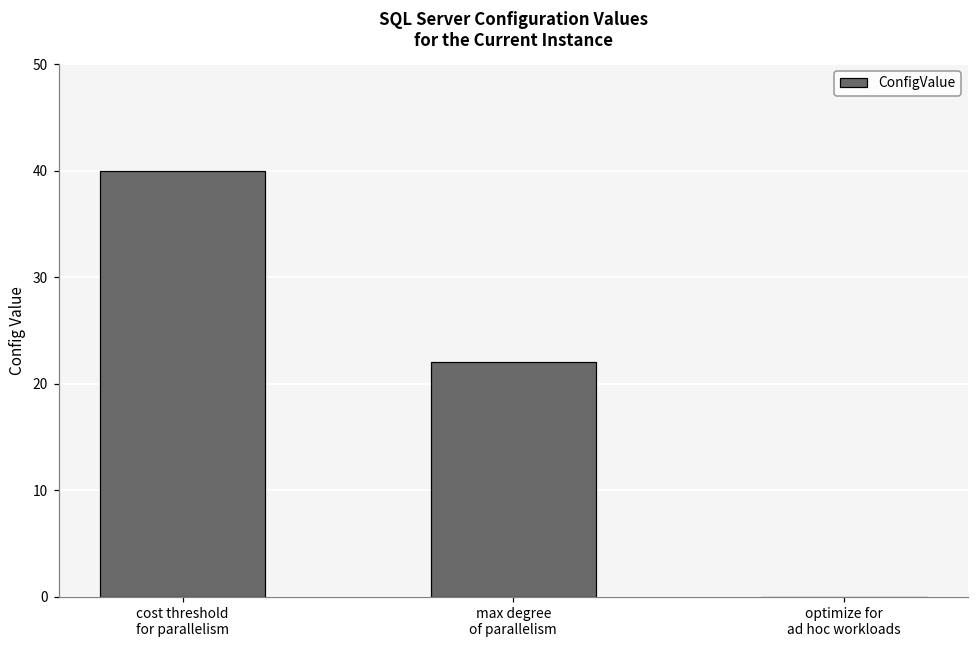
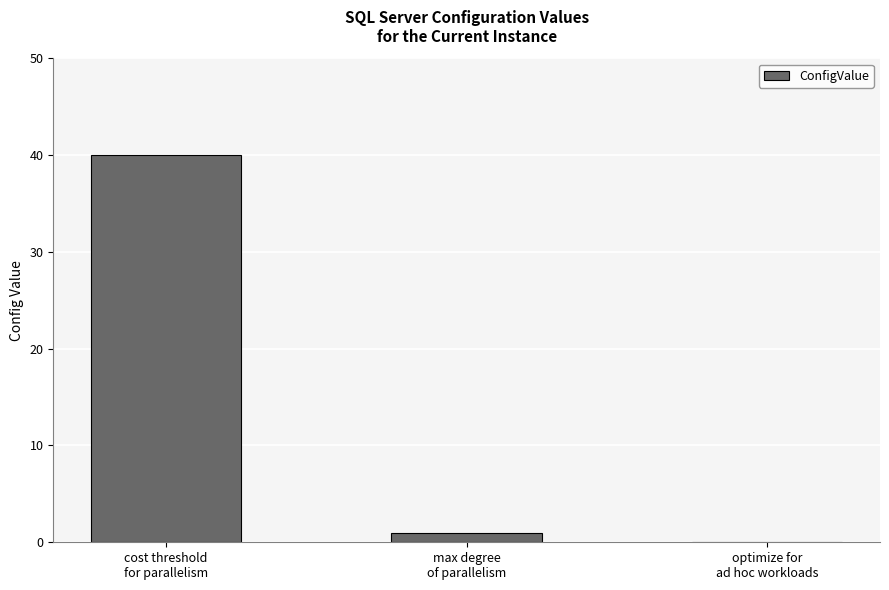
max degree of parallelism: 22 -> 1
